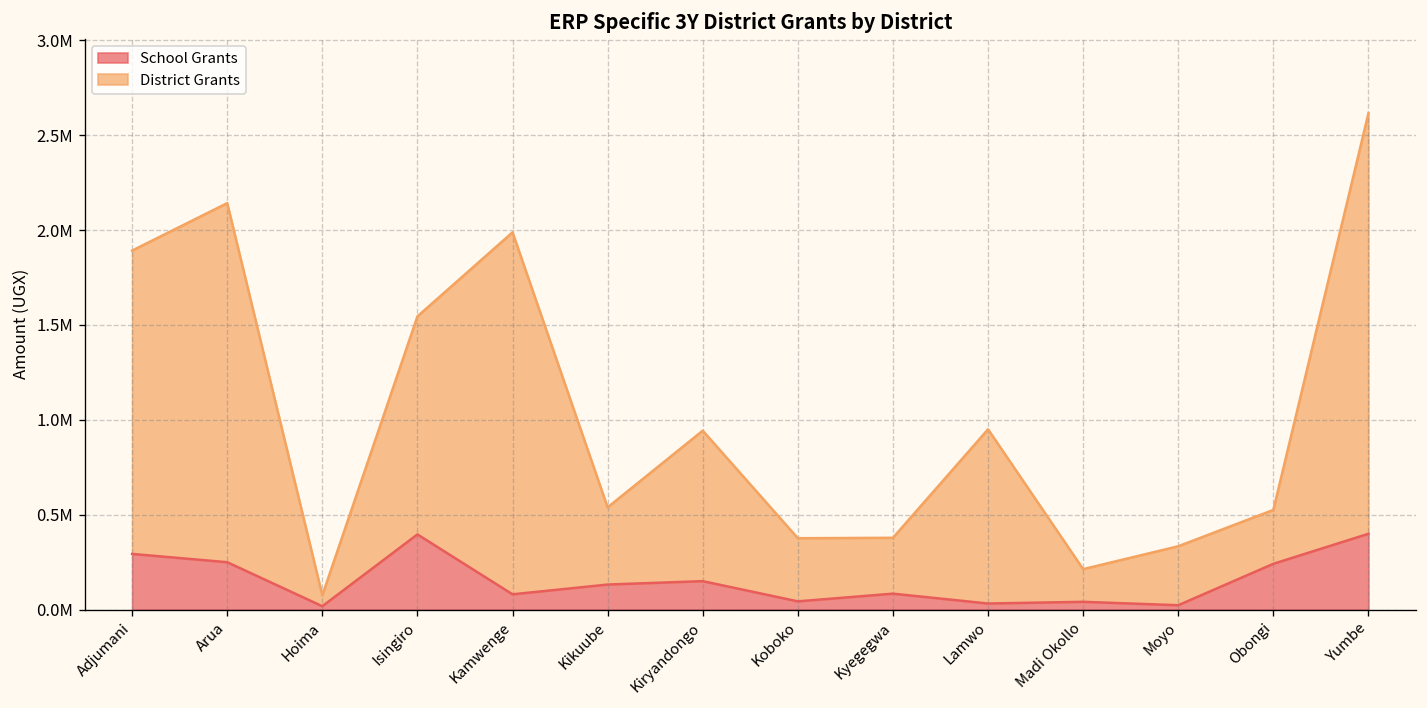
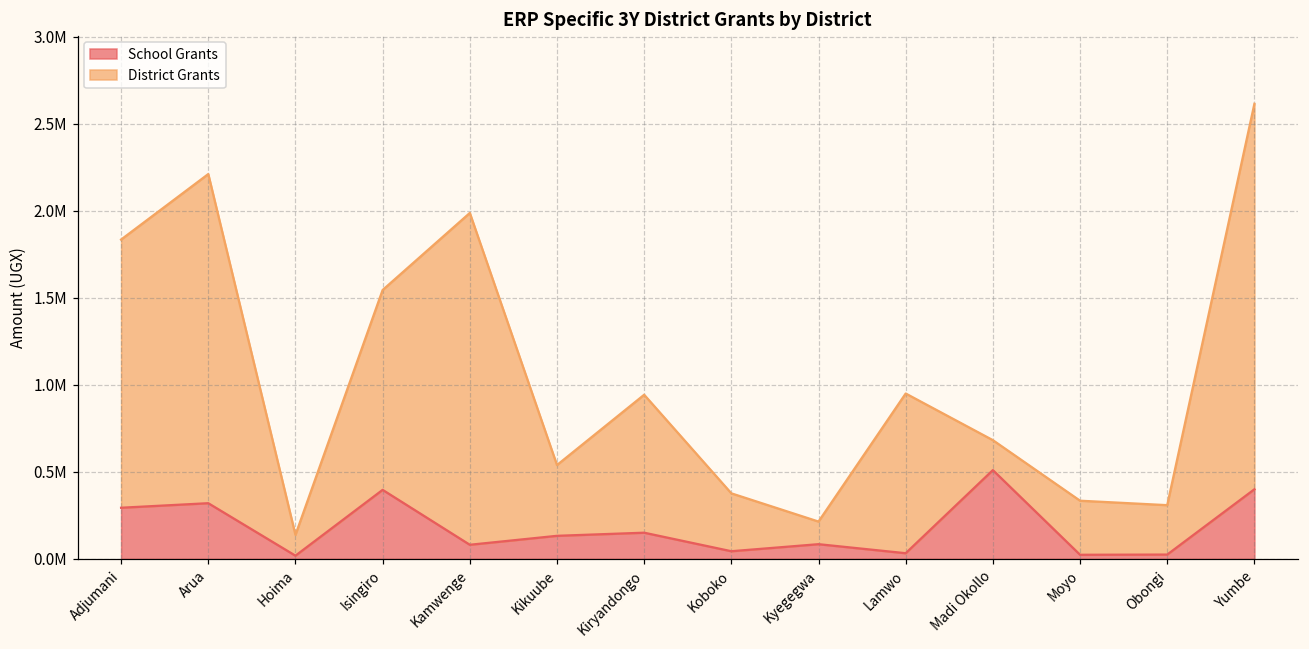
District Grants, Adjumani: 1600000 -> 1540000
School Grants, Arua: 250000 -> 320000
District Grants, Hoima: 60000 -> 120000
District Grants, Kyegegwa: 290000 -> 130000
School Grants, Madi Okollo: 40000 -> 510000
School Grants, Obongi: 240000 -> 20000
